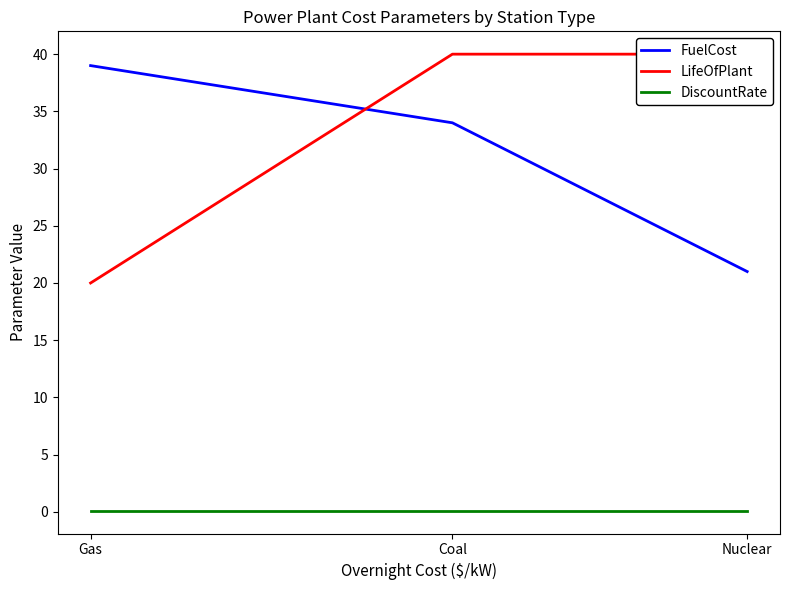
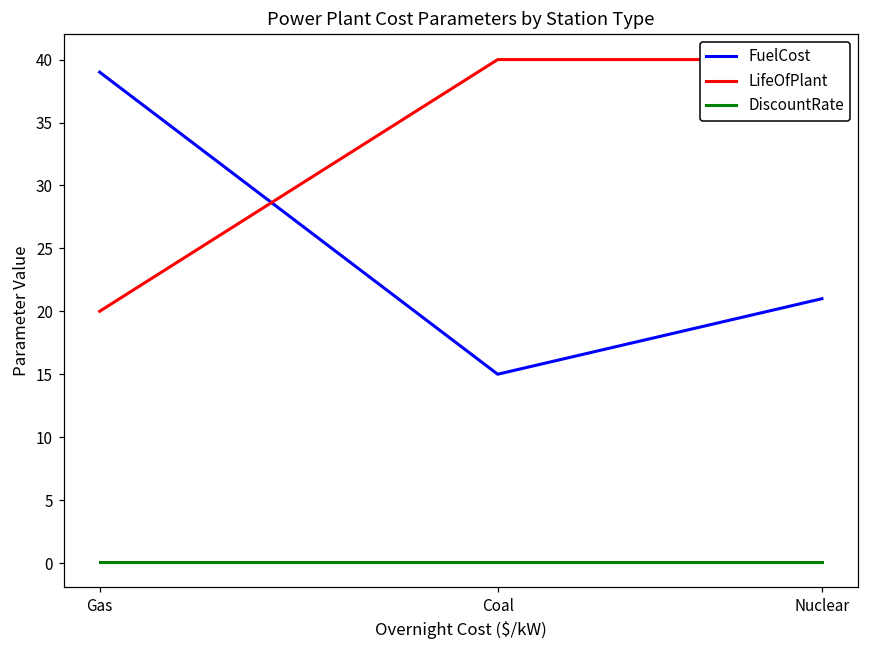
FuelCost, Coal: 34 -> 15
